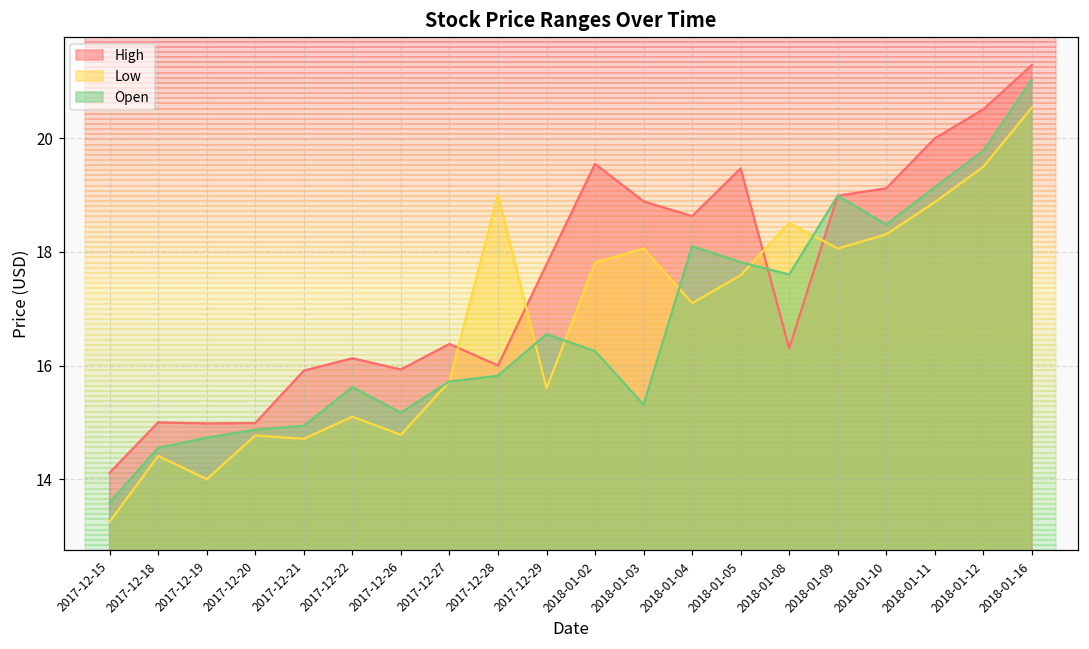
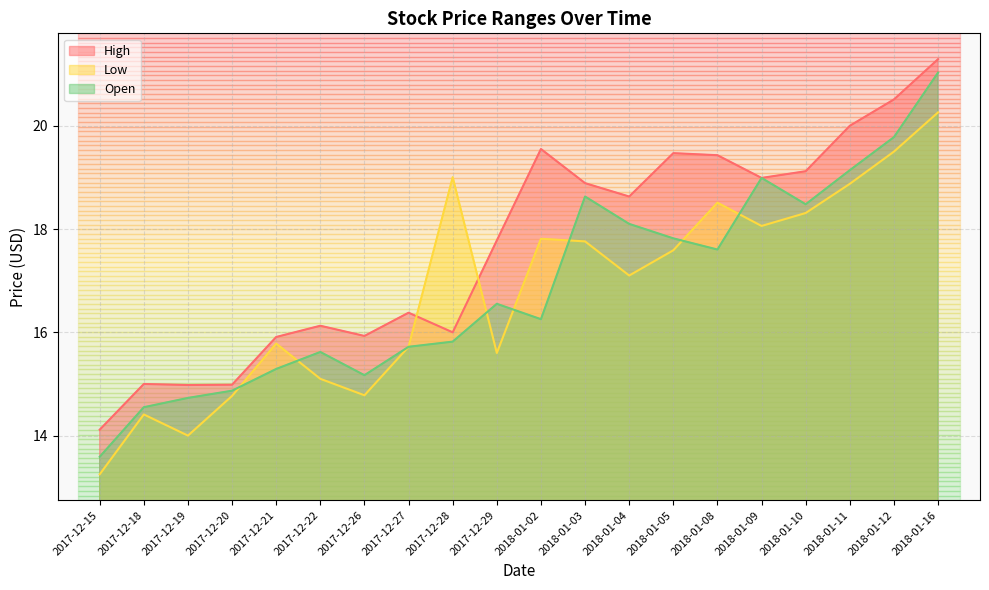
Low, 2017-12-21: 14.7 -> 15.8
Open, 2017-12-21: 14.9 -> 15.3
Low, 2018-01-03: 18.1 -> 17.8
Open, 2018-01-03: 15.3 -> 18.6
High, 2018-01-08: 16.3 -> 19.4
Low, 2018-01-16: 20.5 -> 20.3
